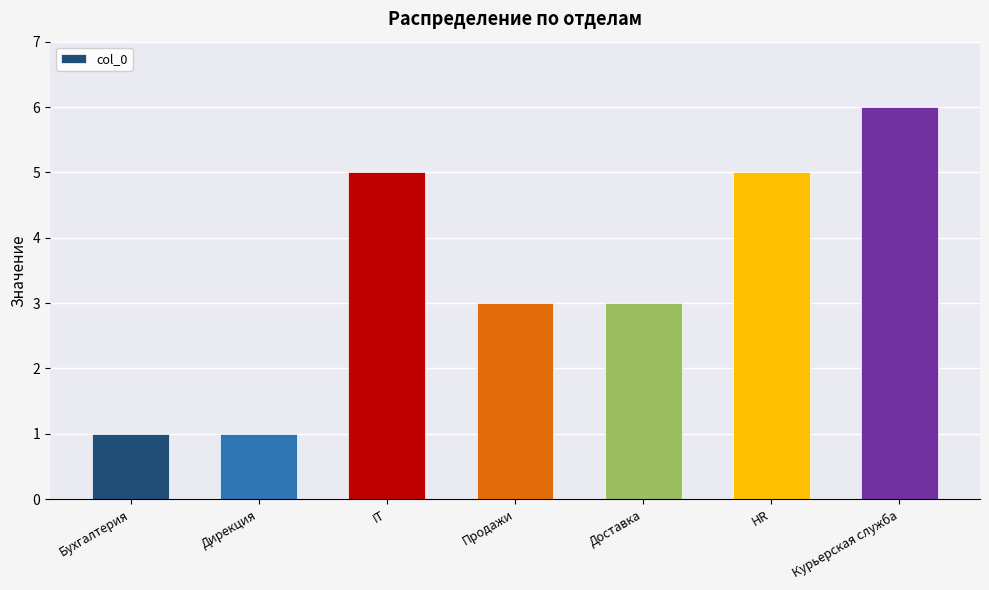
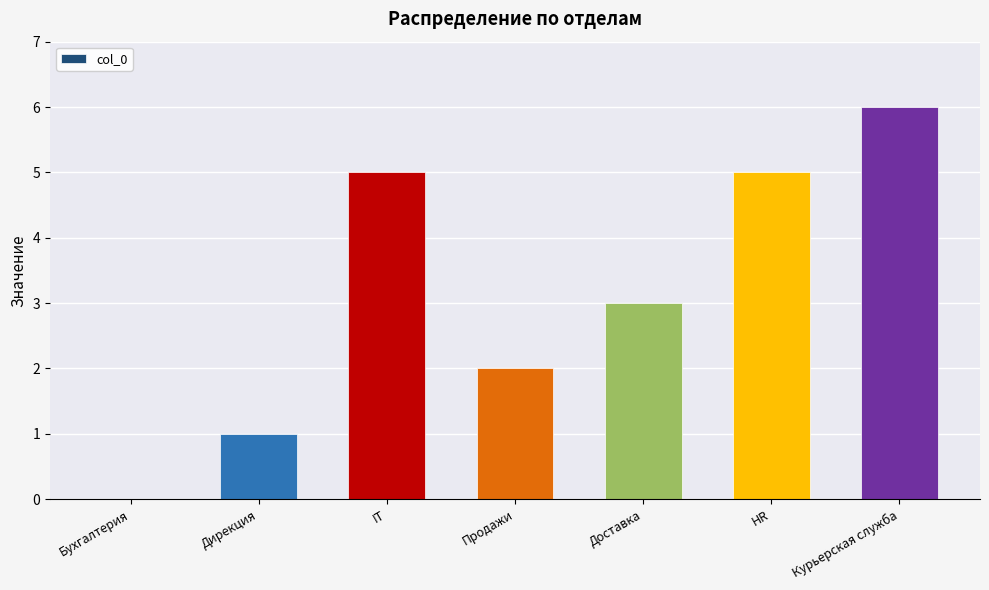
Бухгалтерия: 1 -> 0
Продажи: 3 -> 2
